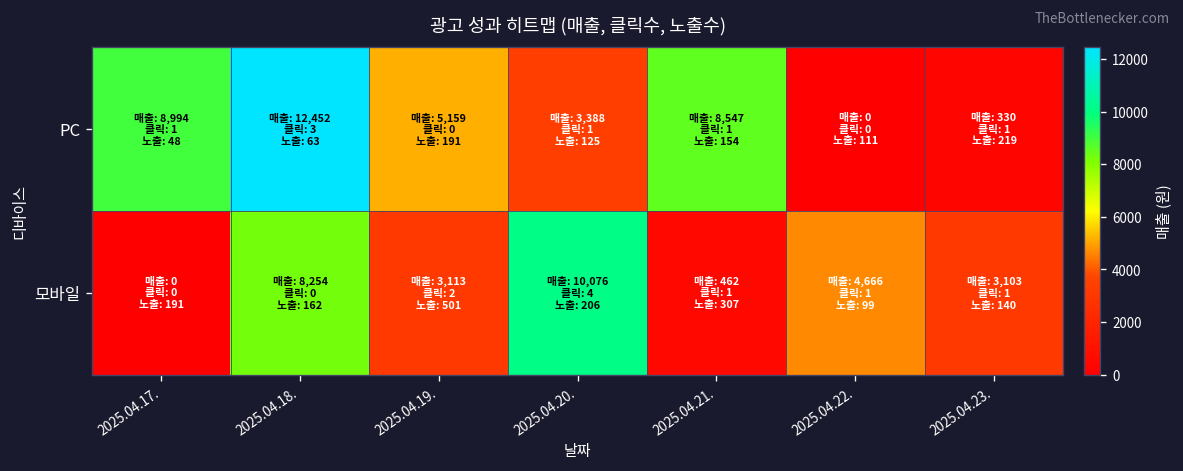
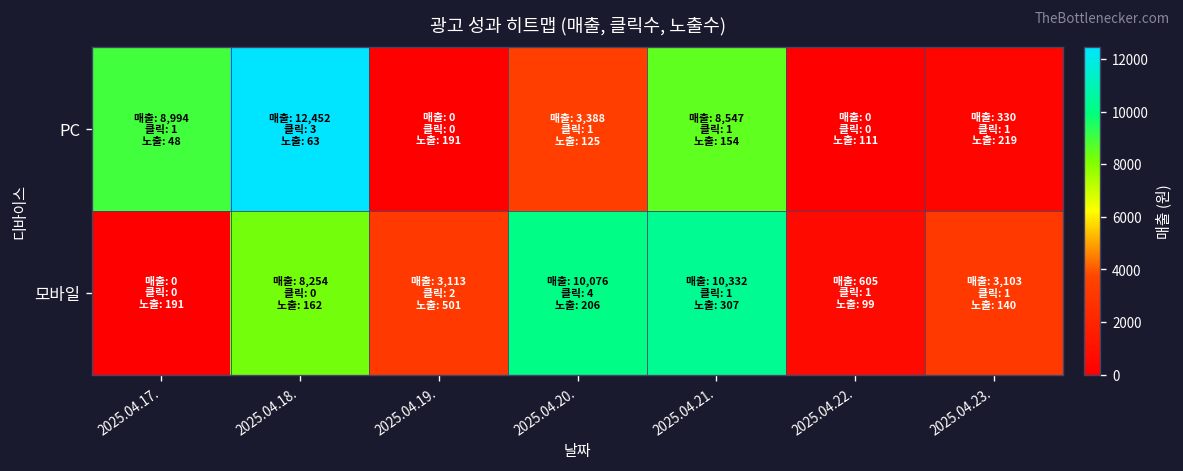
PC, 2025.04.19.: 5,159 -> 0
모바일, 2025.04.21.: 462 -> 10,332
모바일, 2025.04.22.: 4,666 -> 605
